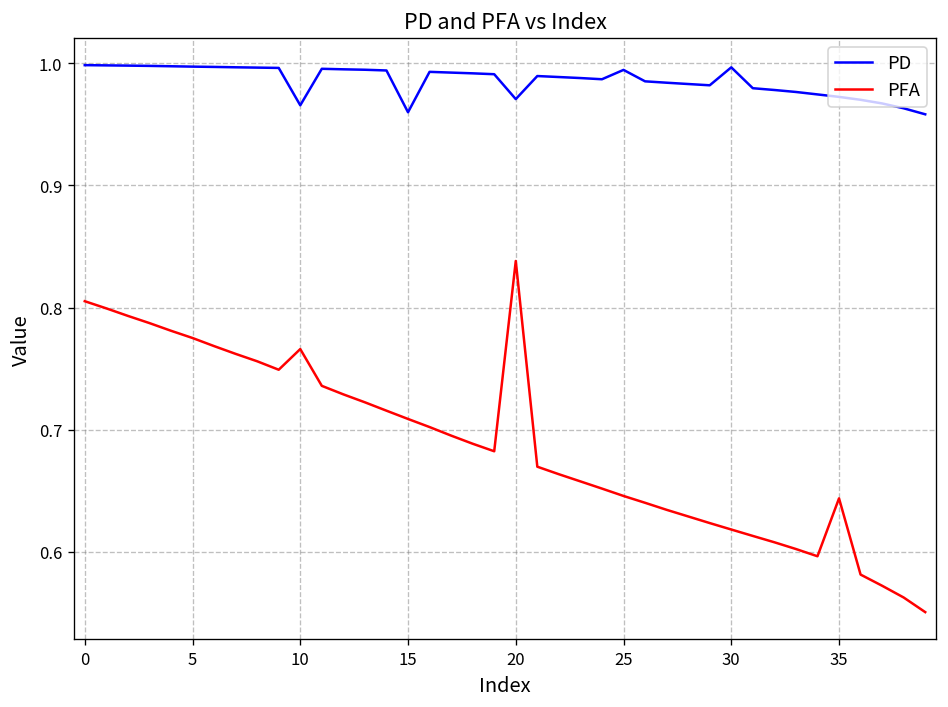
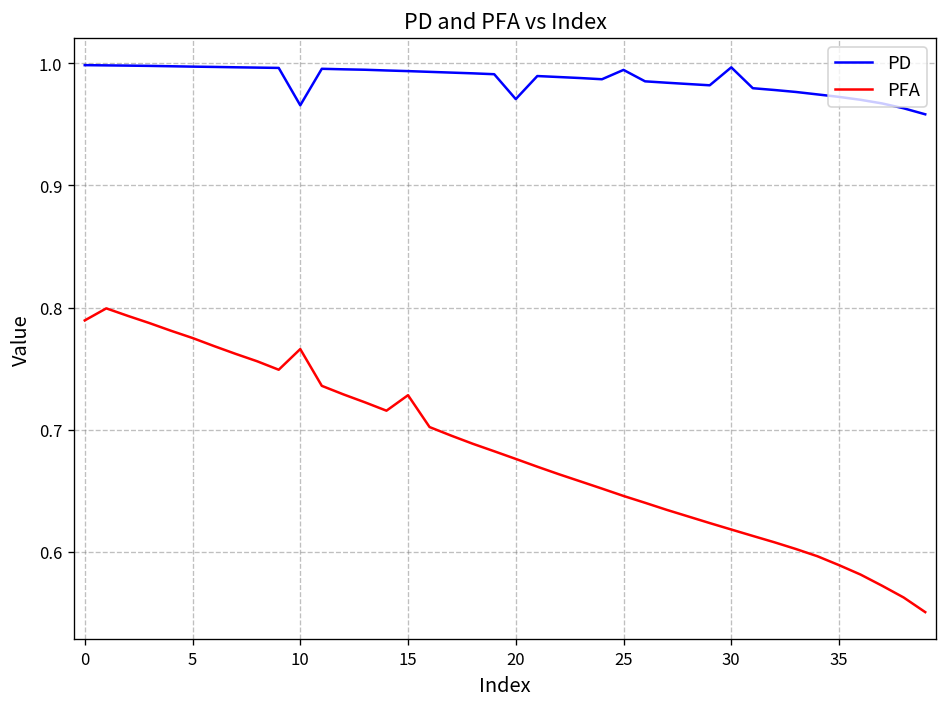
PFA, 0: 0.805 -> 0.789
PD, 15: 0.960 -> 0.994
PFA, 15: 0.709 -> 0.728
PFA, 20: 0.838 -> 0.676
PFA, 35: 0.644 -> 0.589
